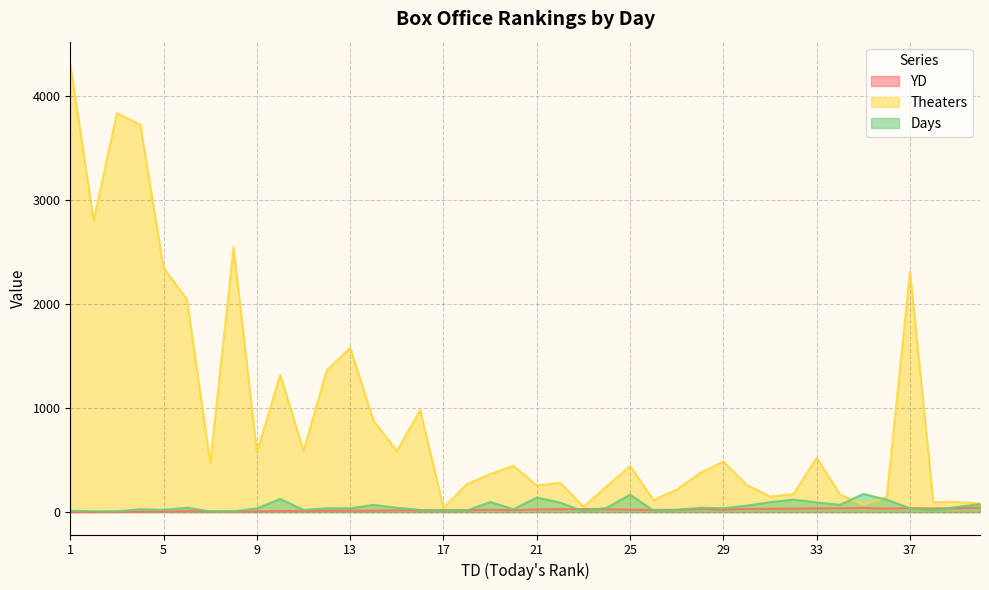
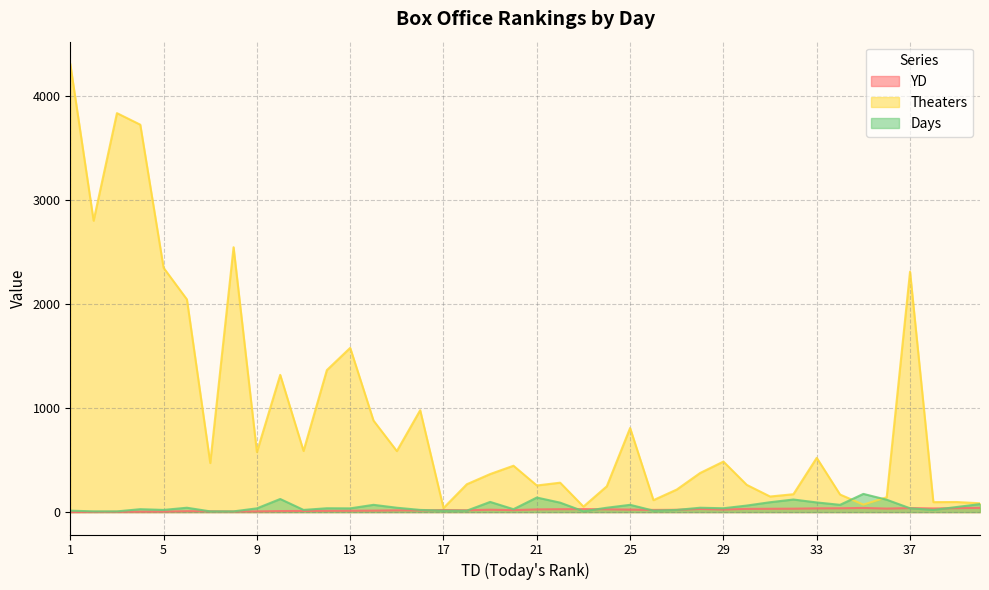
Theaters, 25: 440 -> 810
Days, 25: 170 -> 70
